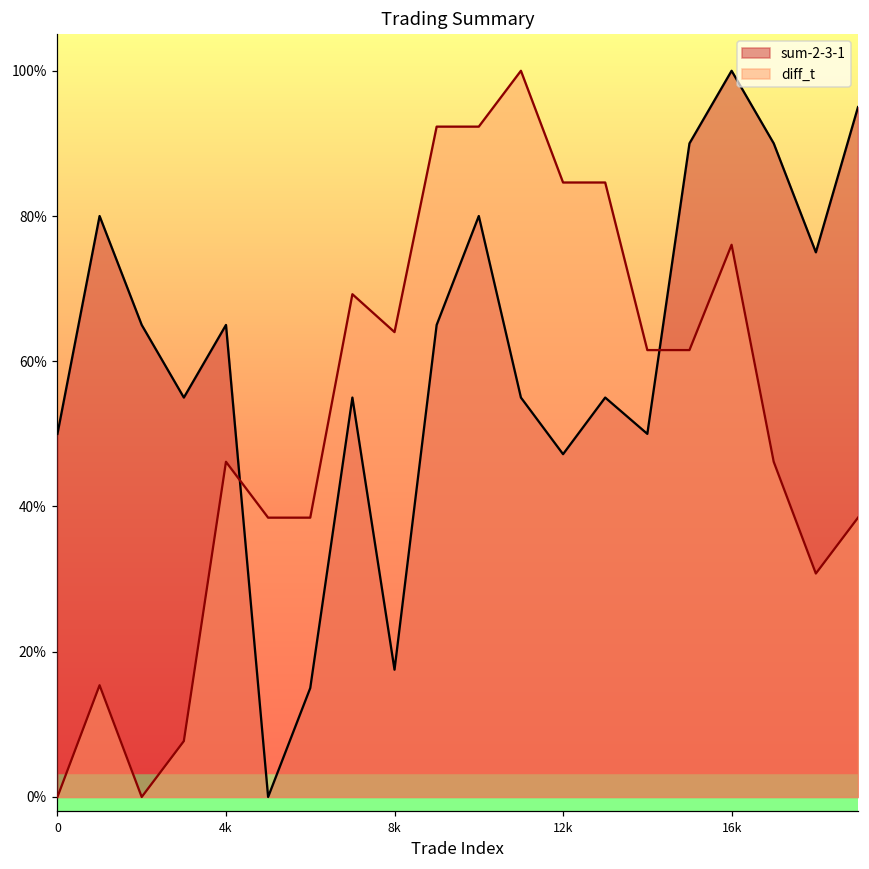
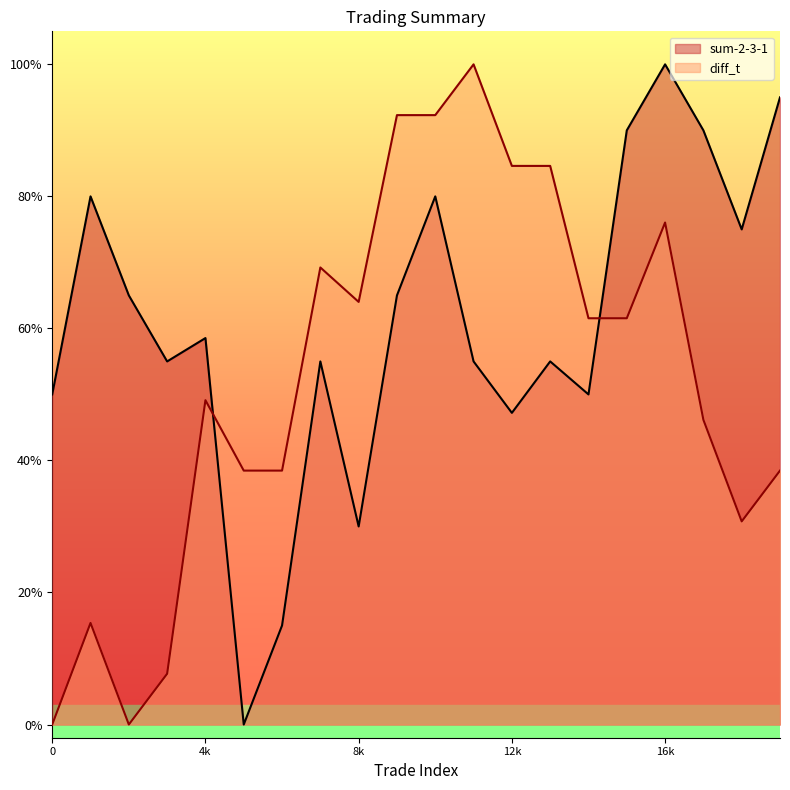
sum-2-3-1, 4k: 65% -> 59%
diff_t, 4k: 46% -> 49%
sum-2-3-1, 8k: 18% -> 30%
